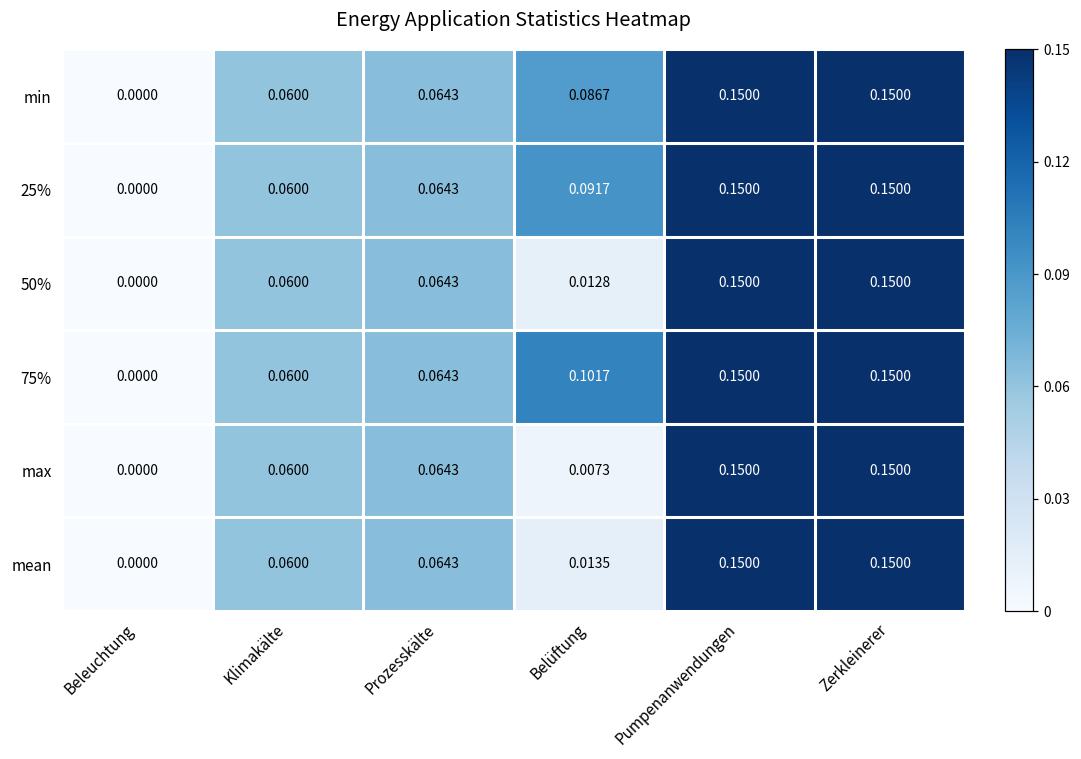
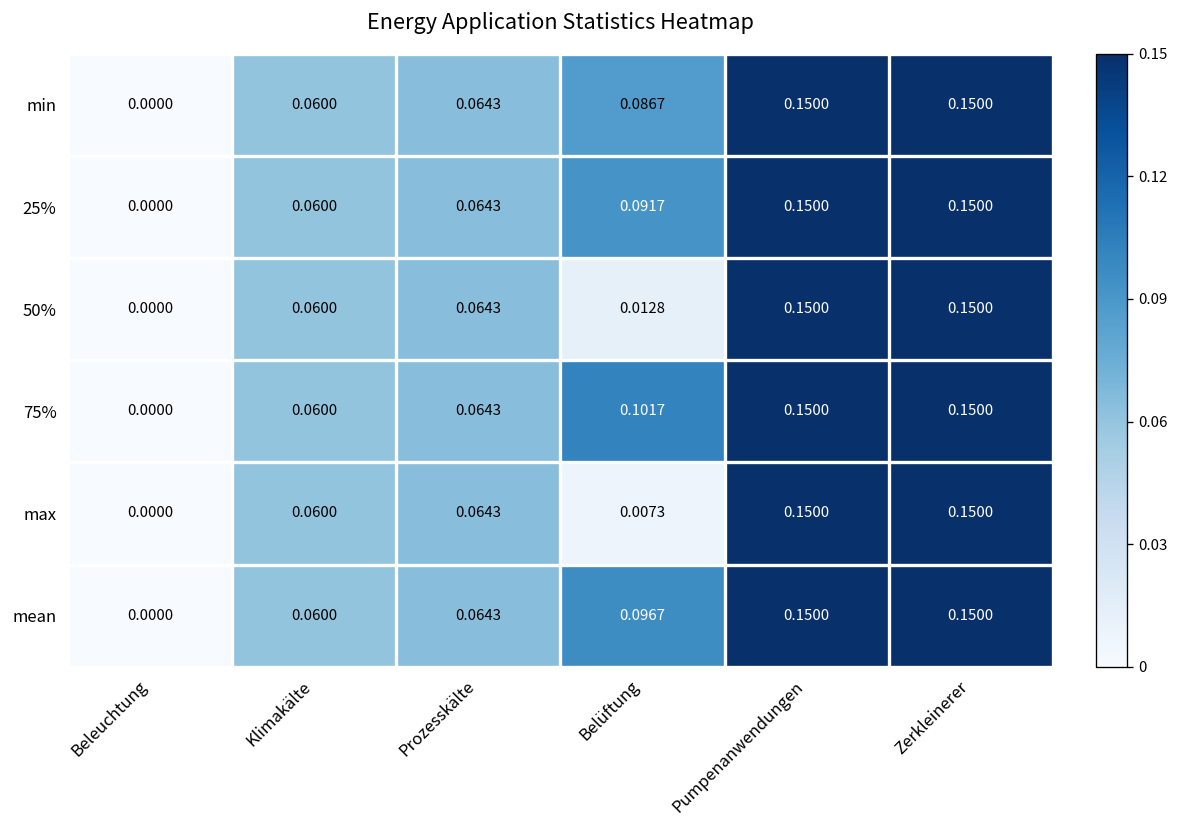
mean, Belüftung: 0.0135 -> 0.0967
